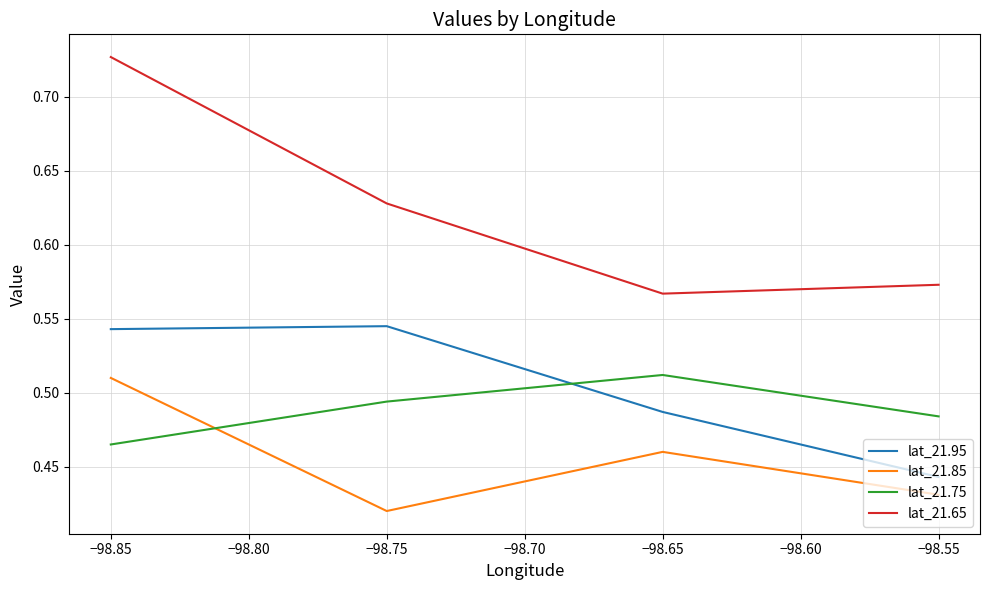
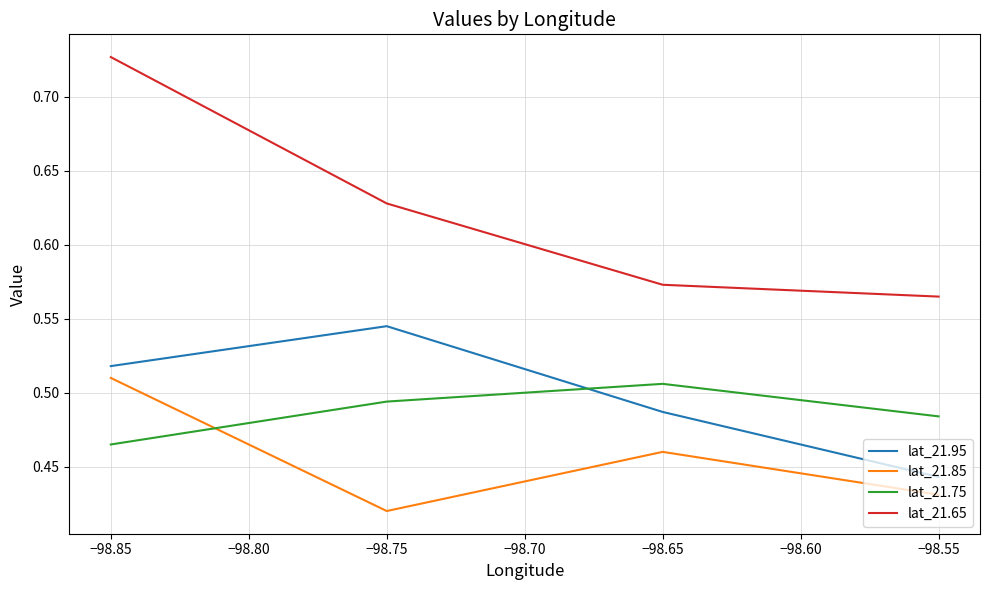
lat_21.95, −98.85: 0.543 -> 0.518
lat_21.75, −98.65: 0.512 -> 0.506
lat_21.65, −98.65: 0.567 -> 0.573
lat_21.65, −98.55: 0.573 -> 0.565
